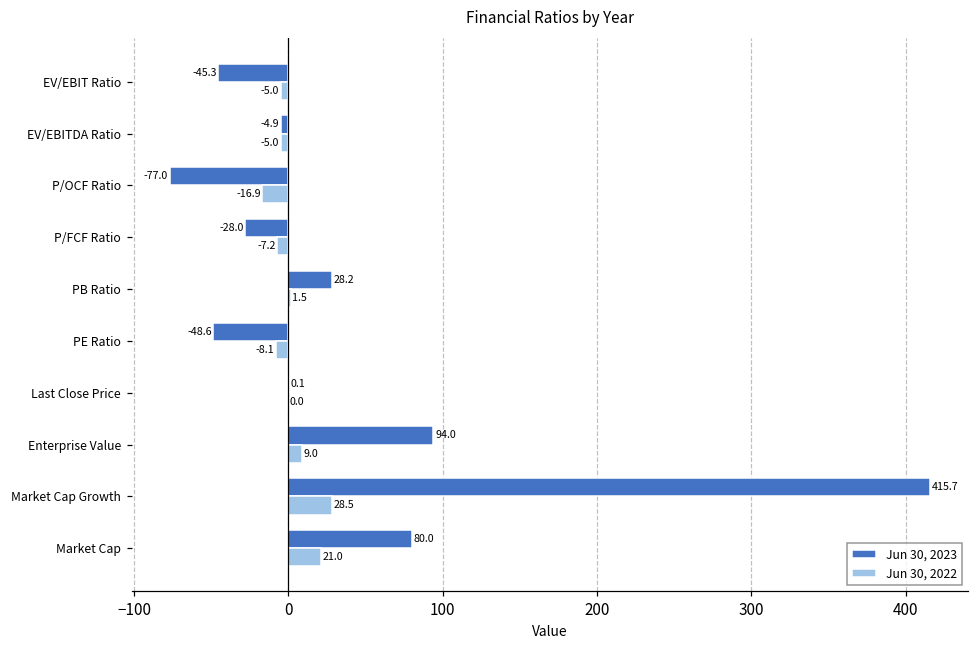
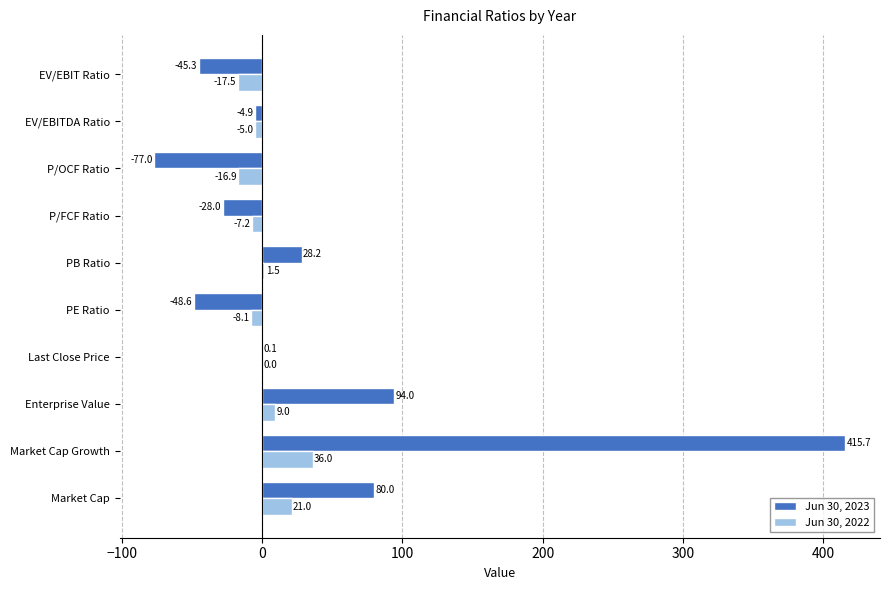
Jun 30, 2022, EV/EBIT Ratio: -5.0 -> -17.5
Jun 30, 2022, Market Cap Growth: 28.5 -> 36.0
